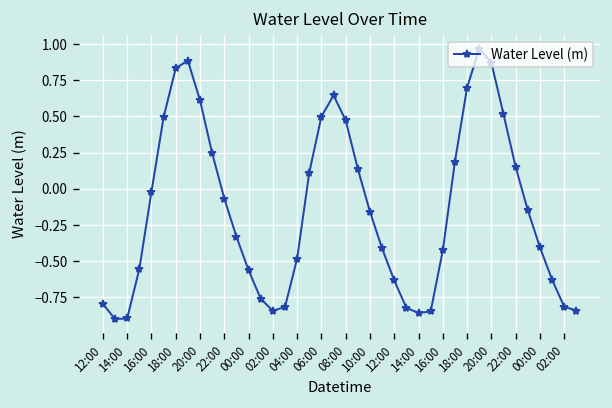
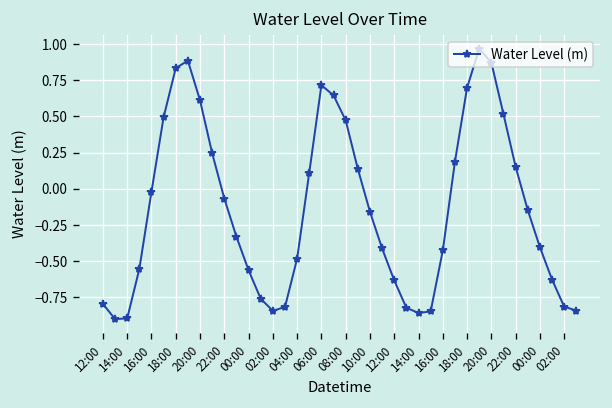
06:00: 0.50 -> 0.72
